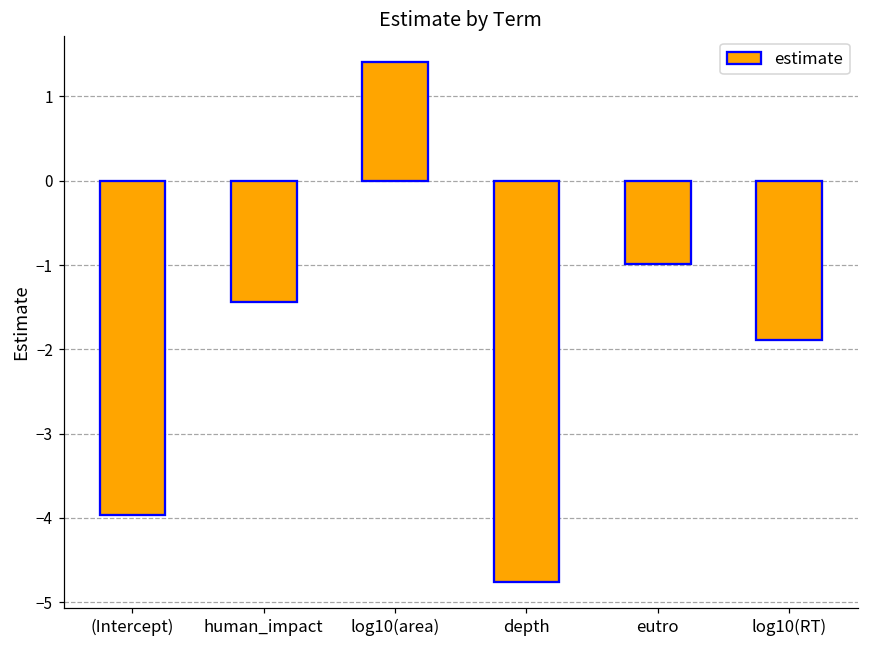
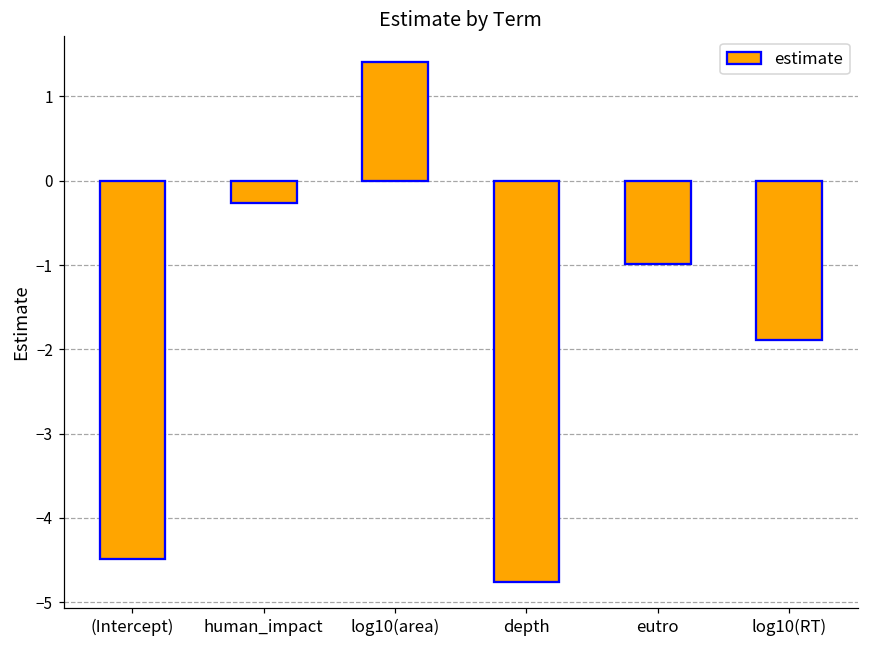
(Intercept): -4.0 -> -4.5
human_impact: -1.4 -> -0.3
